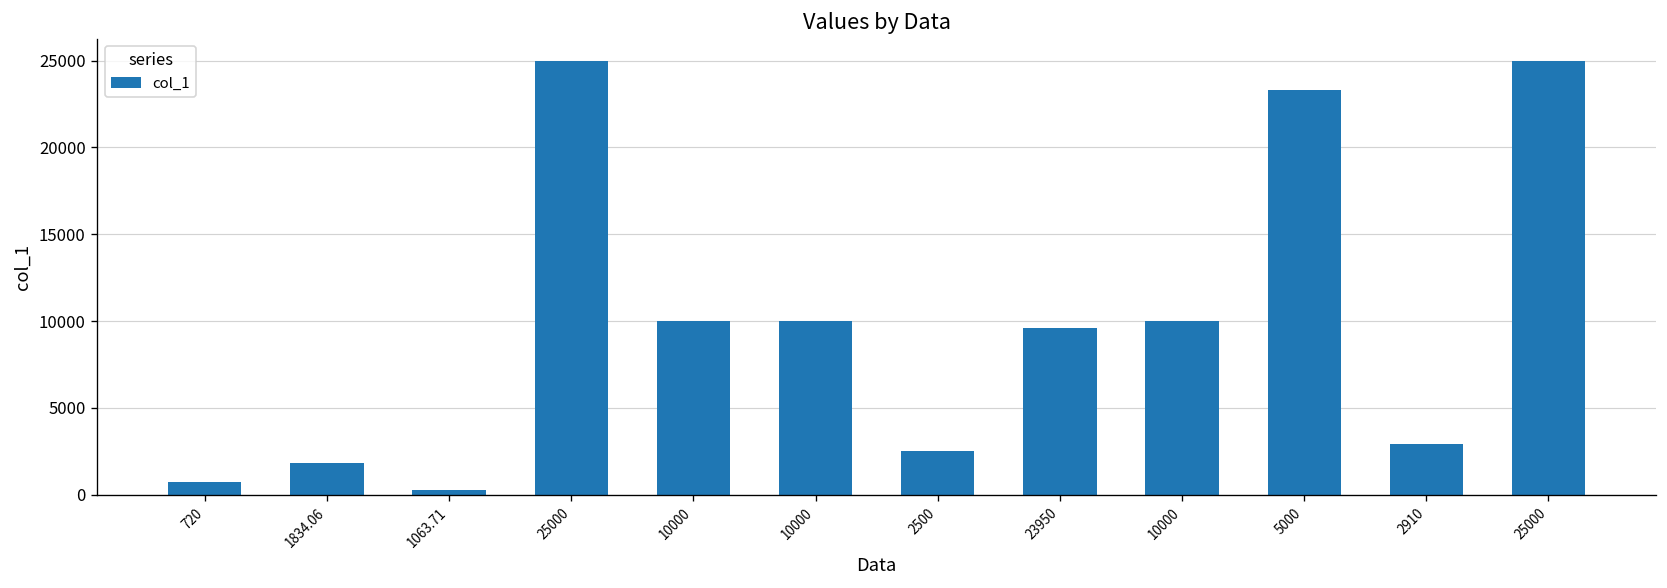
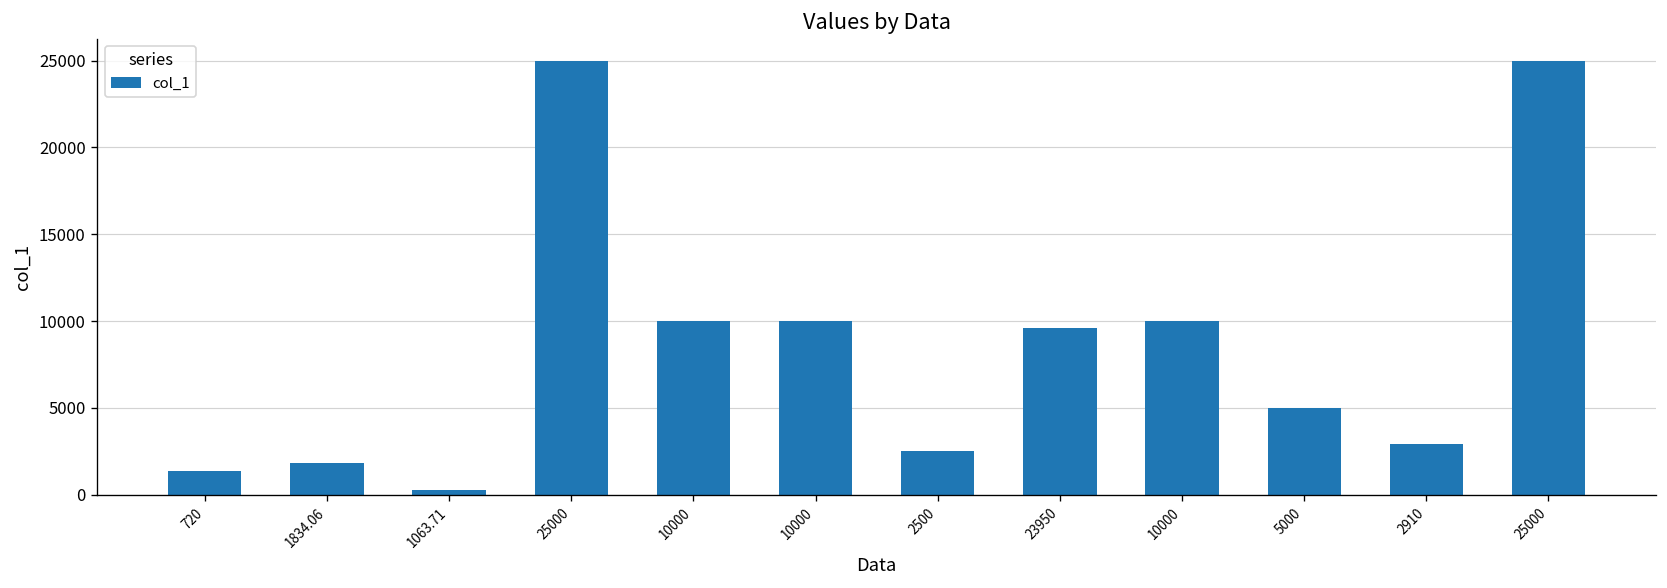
720: 700 -> 1400
5000: 23300 -> 5000
